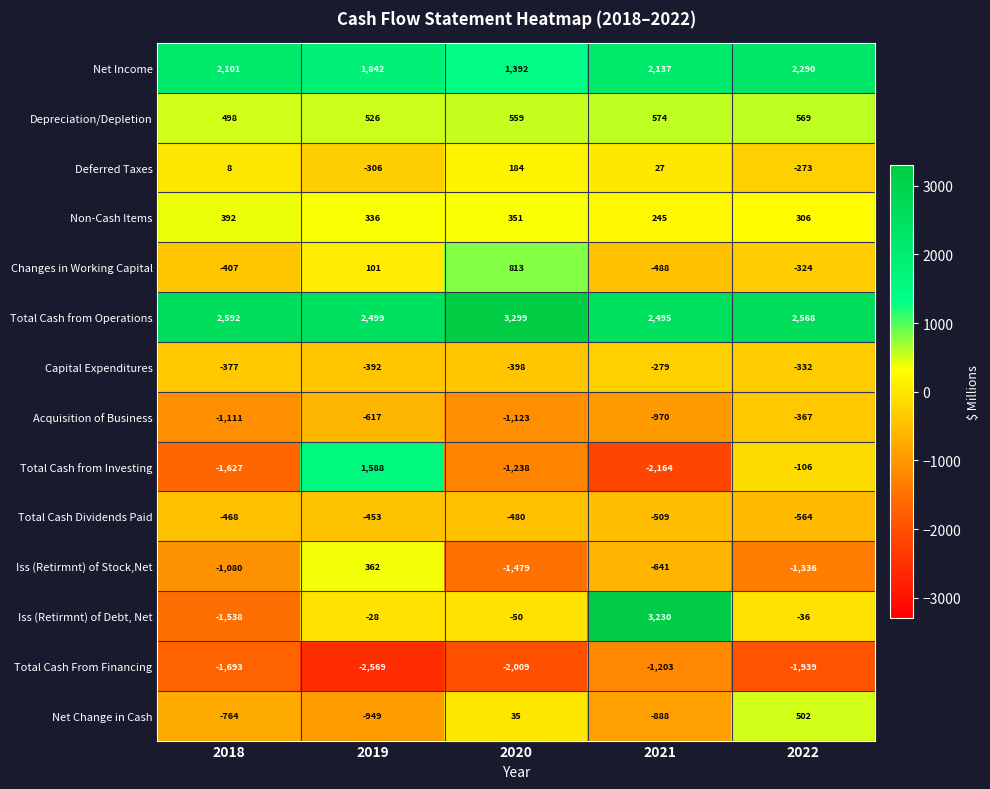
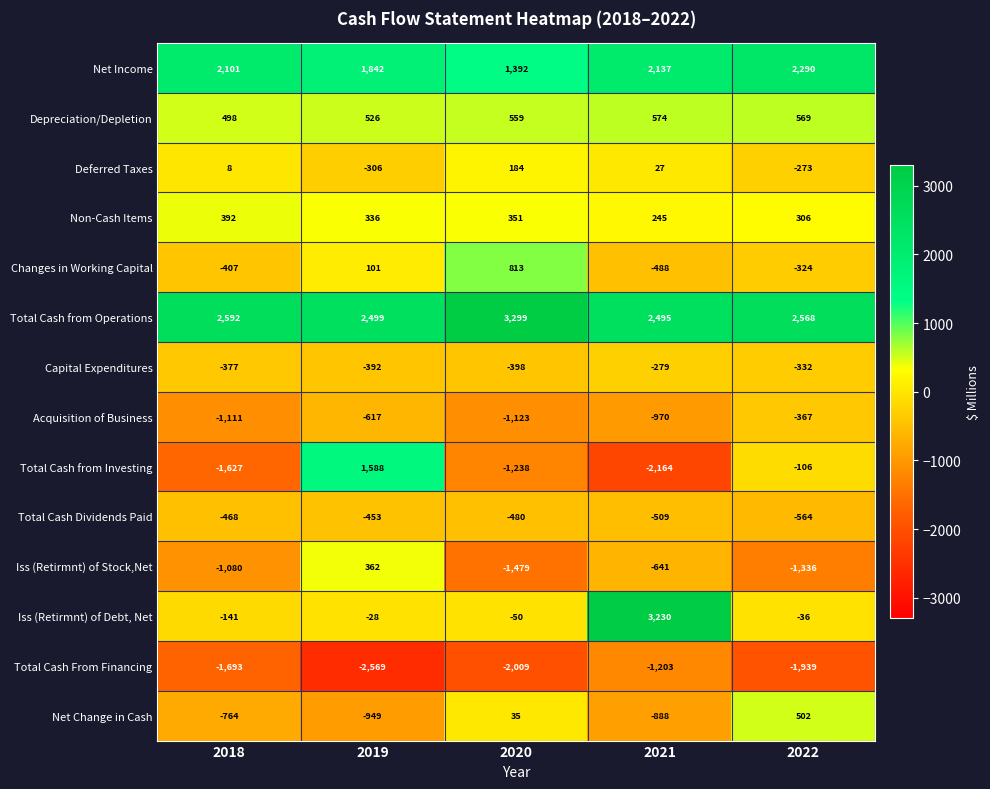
Iss (Retirmnt) of Debt, Net, 2018: -1,538 -> -141
